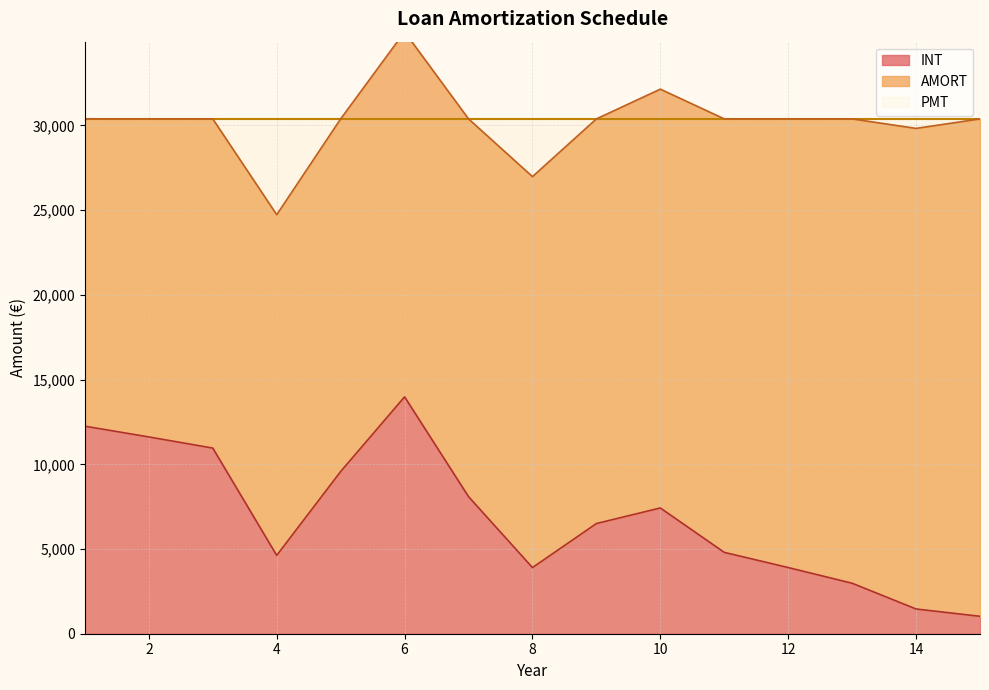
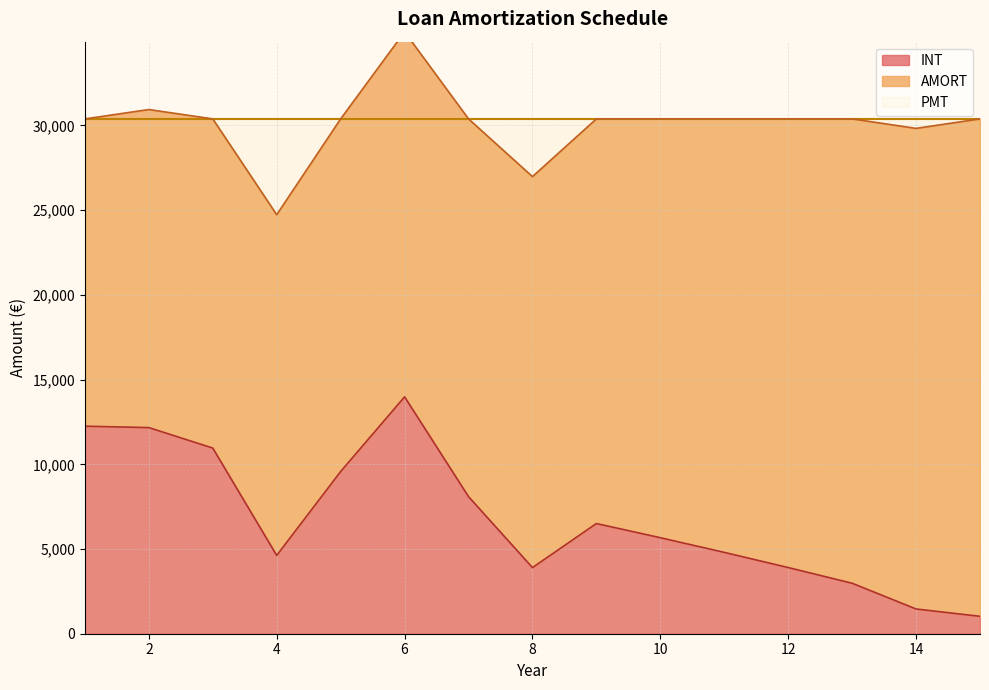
INT, 2: 11,600 -> 12,200
INT, 10: 7,400 -> 5,700
